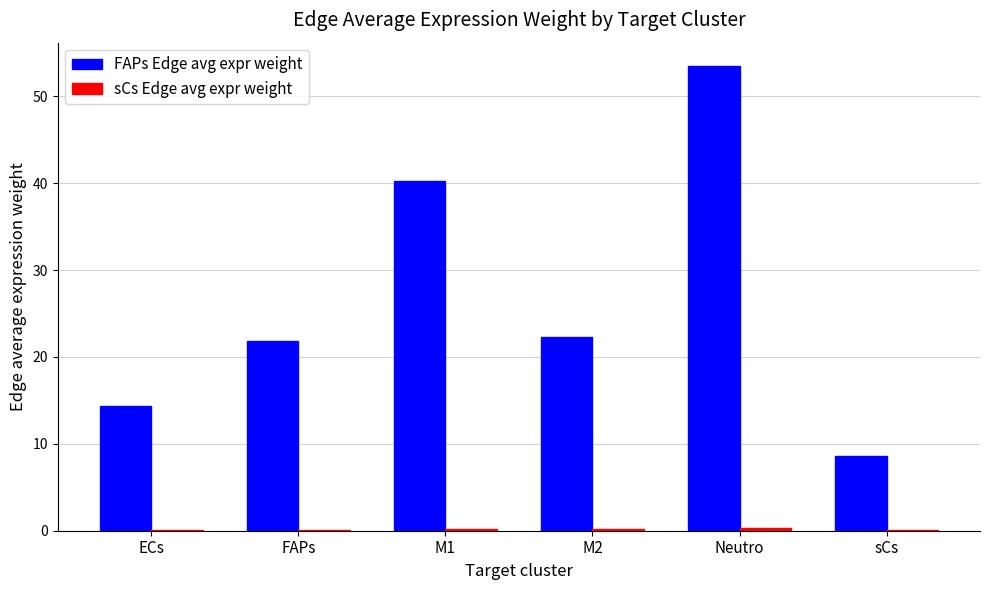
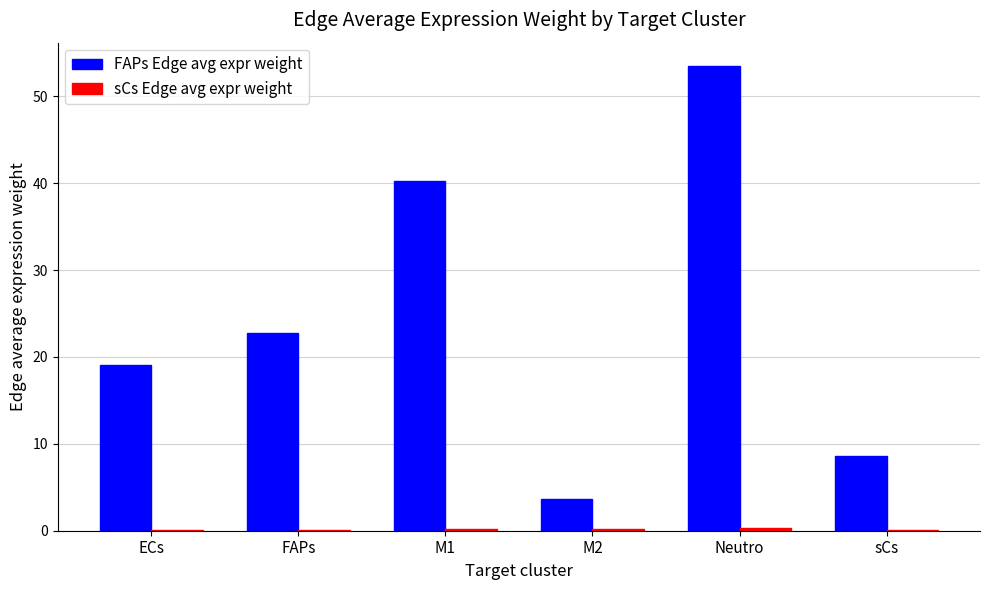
FAPs Edge avg expr weight, ECs: 14 -> 19
FAPs Edge avg expr weight, FAPs: 22 -> 23
FAPs Edge avg expr weight, M2: 22 -> 4
